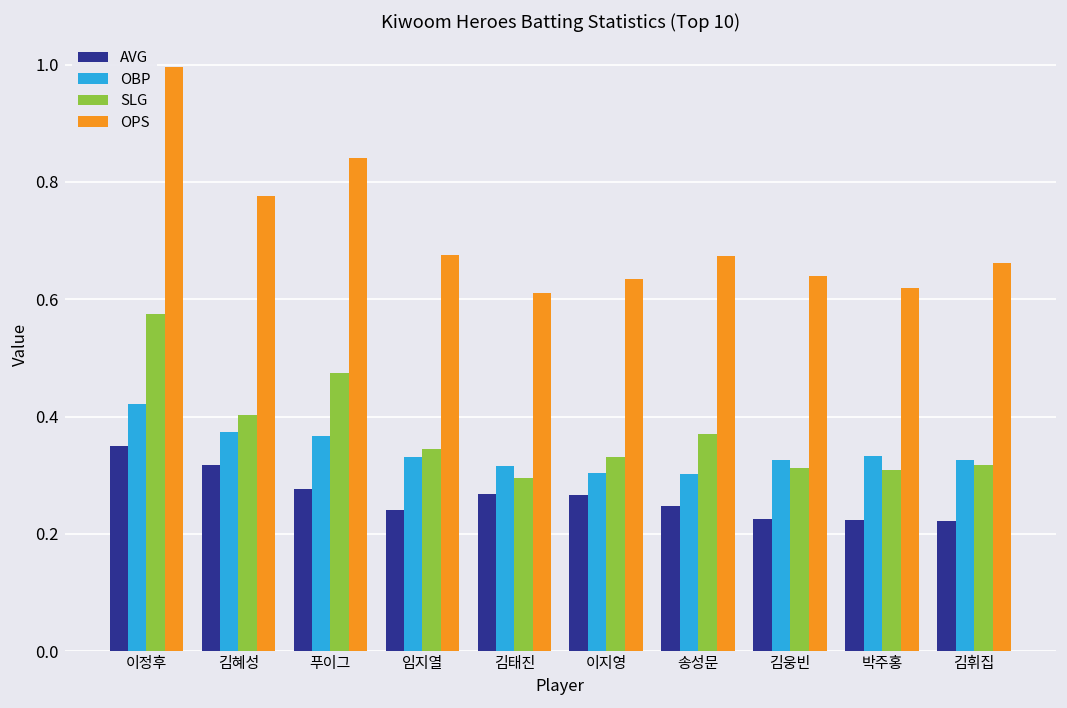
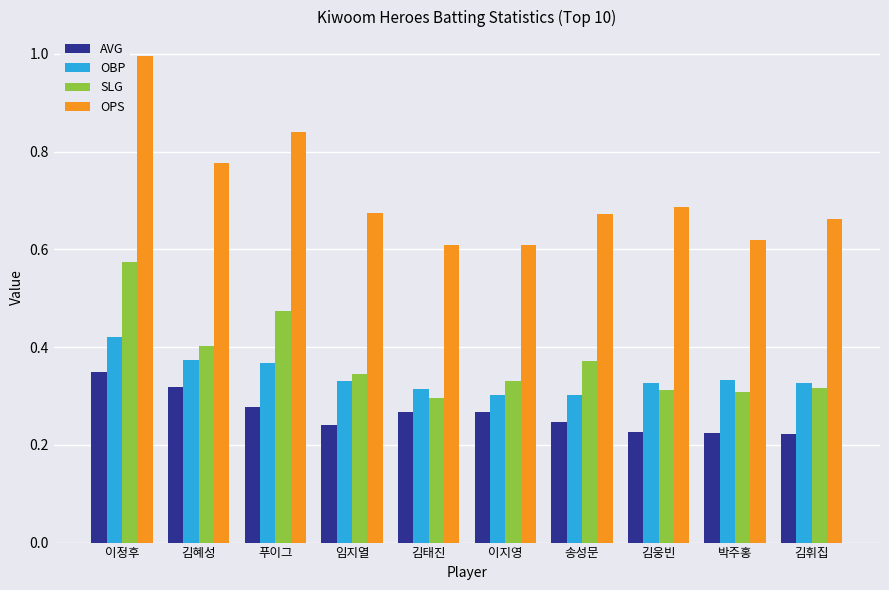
OPS, 이지영: 0.63 -> 0.61
OPS, 김웅빈: 0.64 -> 0.69
